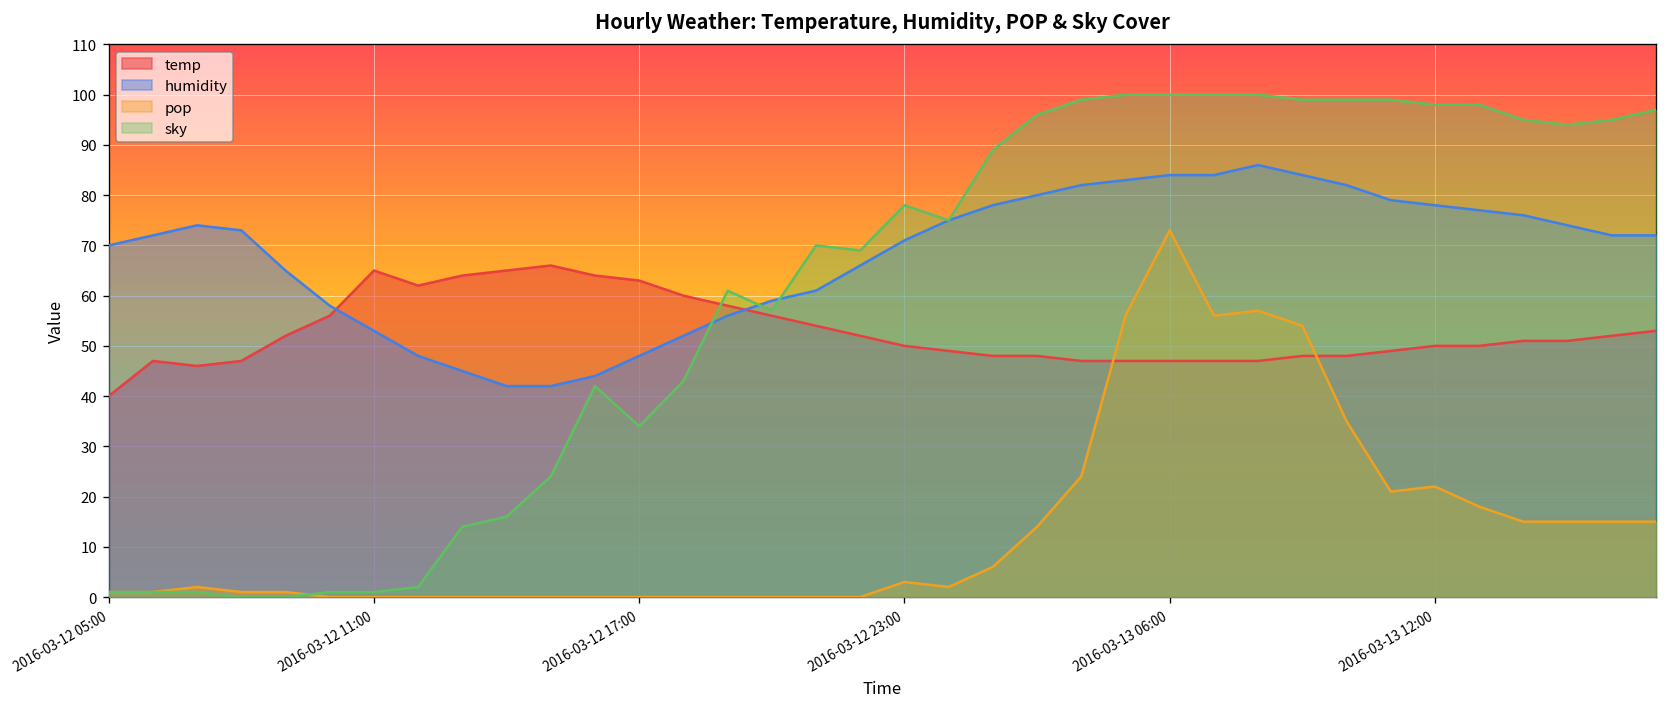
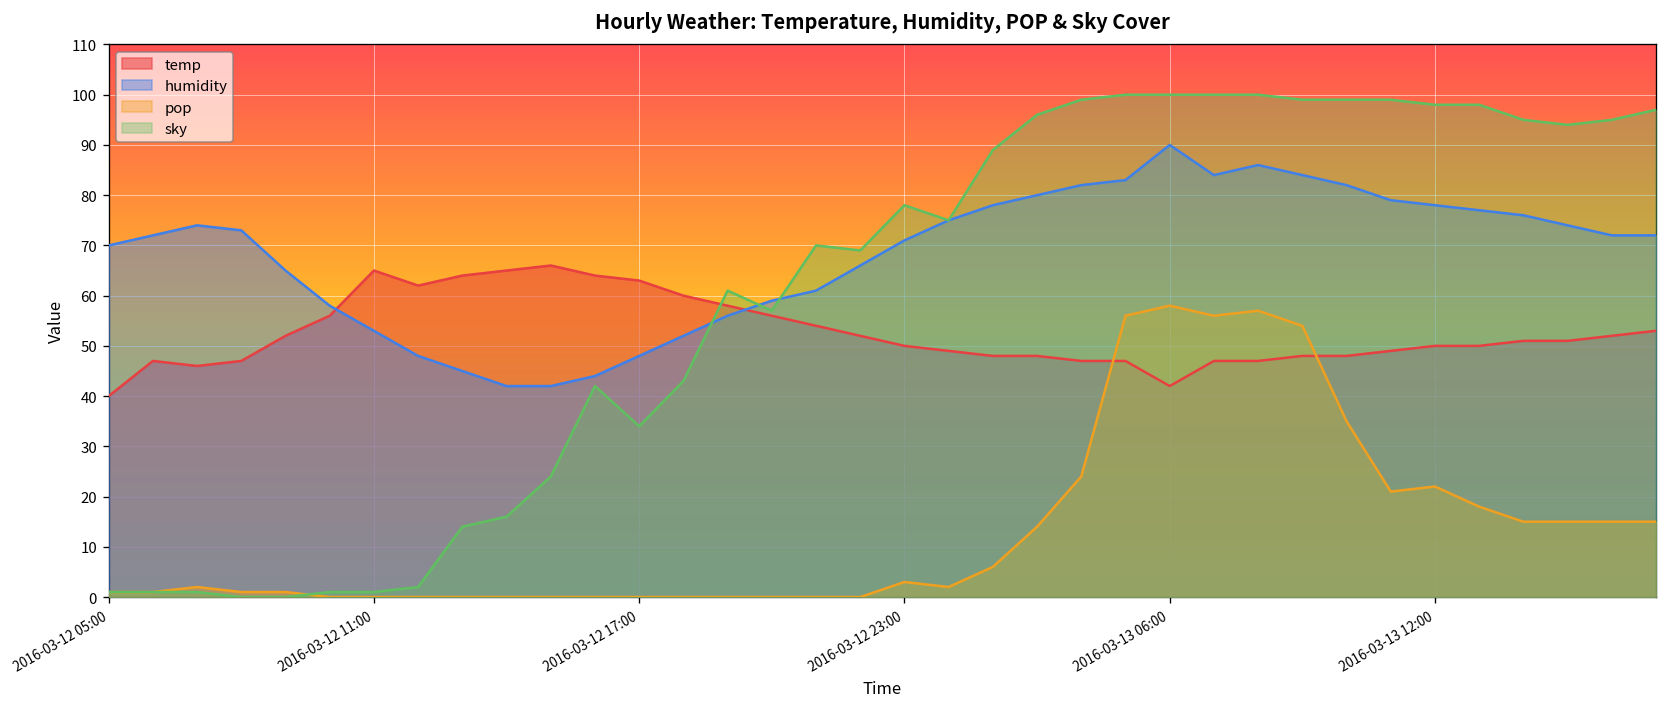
temp, 2016-03-13 06:00: 47 -> 42
humidity, 2016-03-13 06:00: 84 -> 90
pop, 2016-03-13 06:00: 73 -> 58
